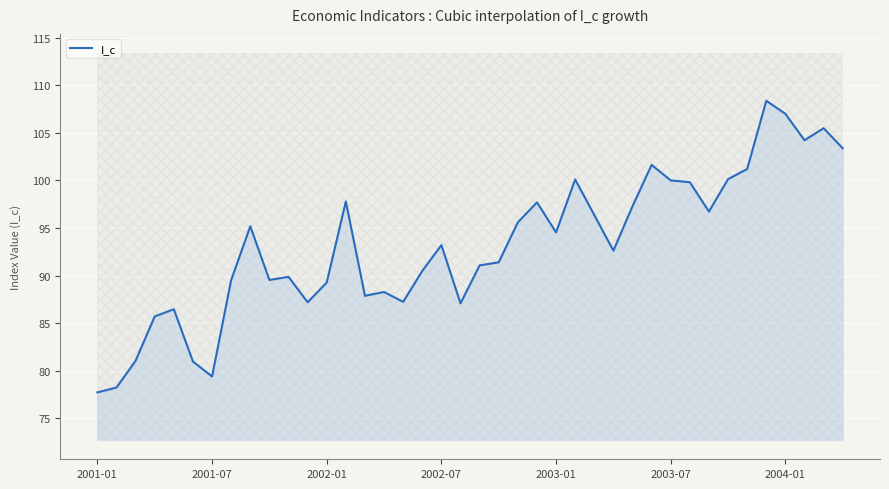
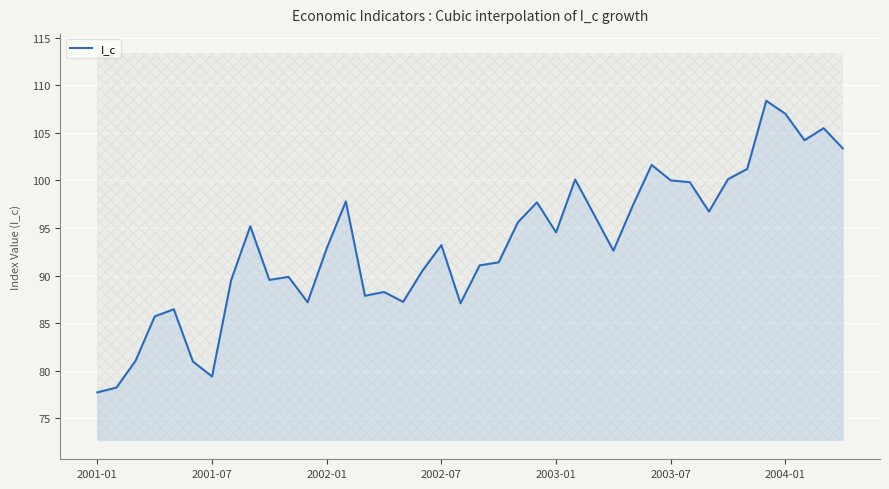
I_c, 2002-01: 89 -> 93
